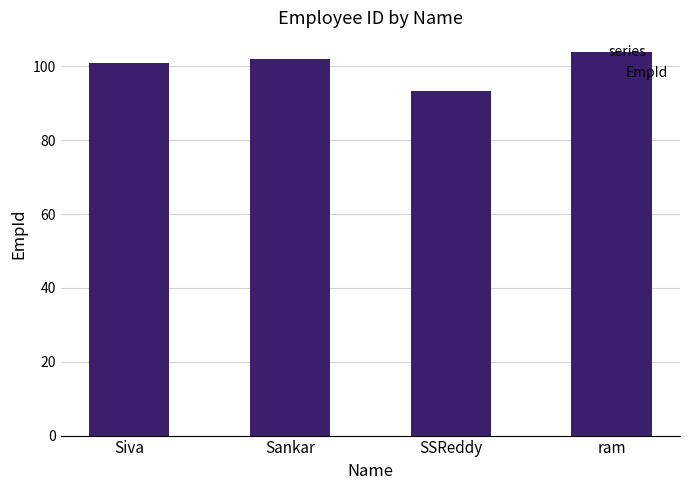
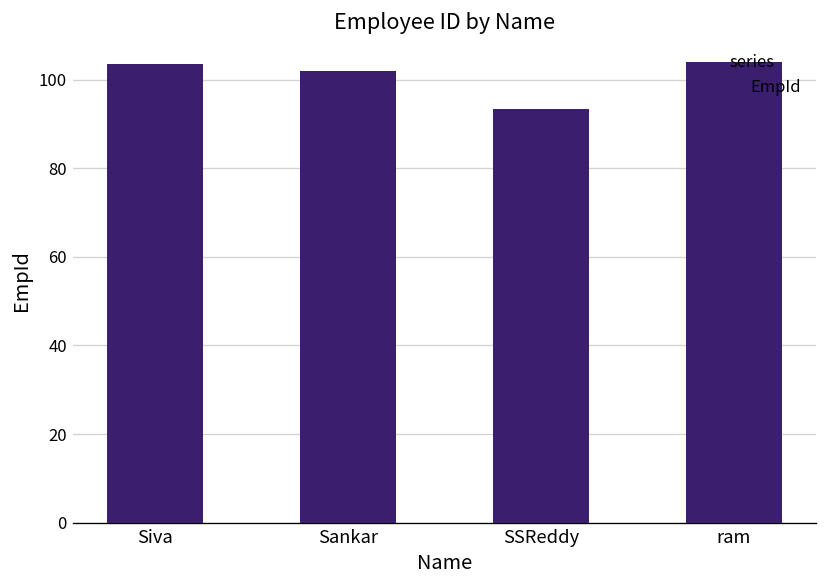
Siva: 101 -> 104
